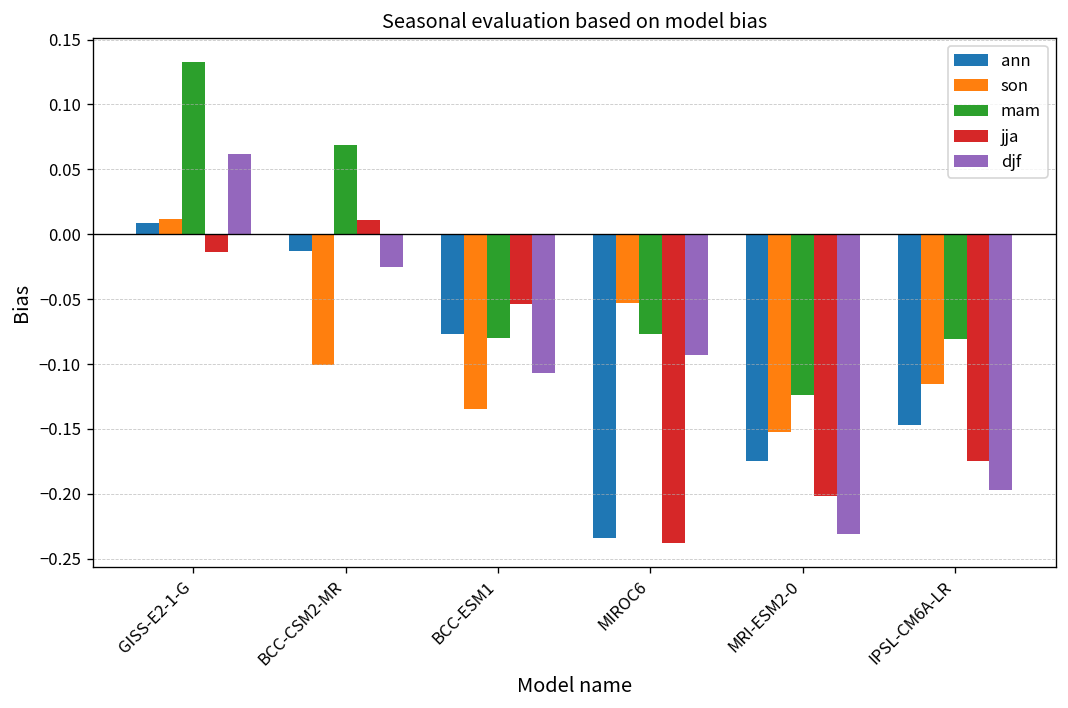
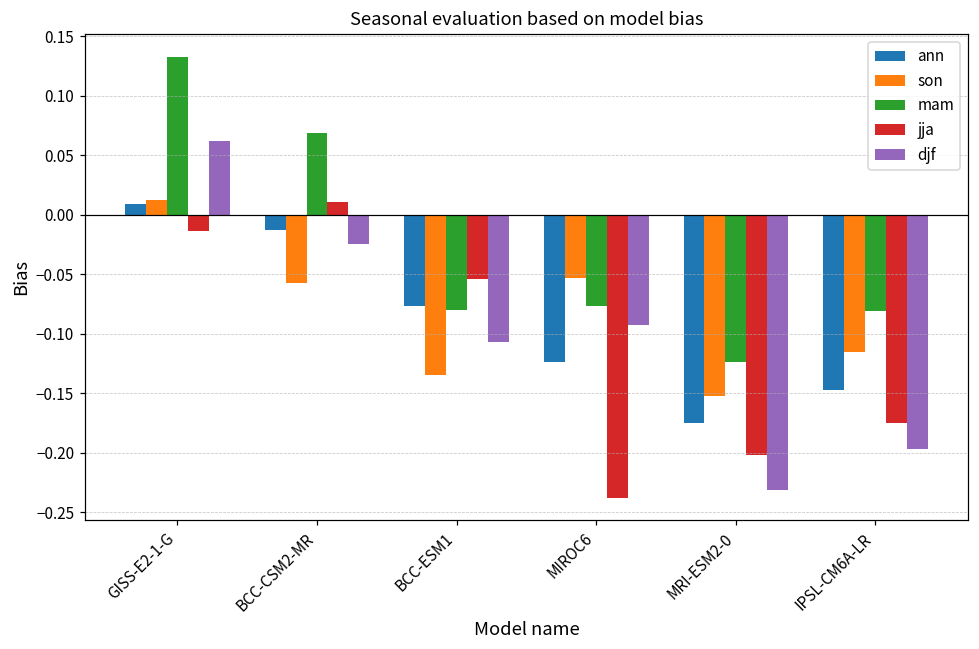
son, BCC-CSM2-MR: -0.101 -> -0.057
ann, MIROC6: -0.234 -> -0.124
